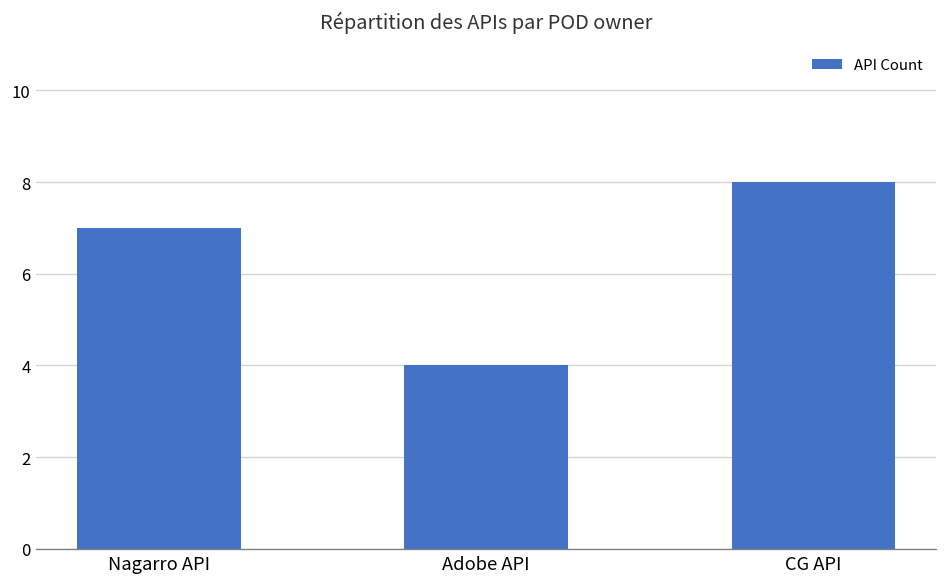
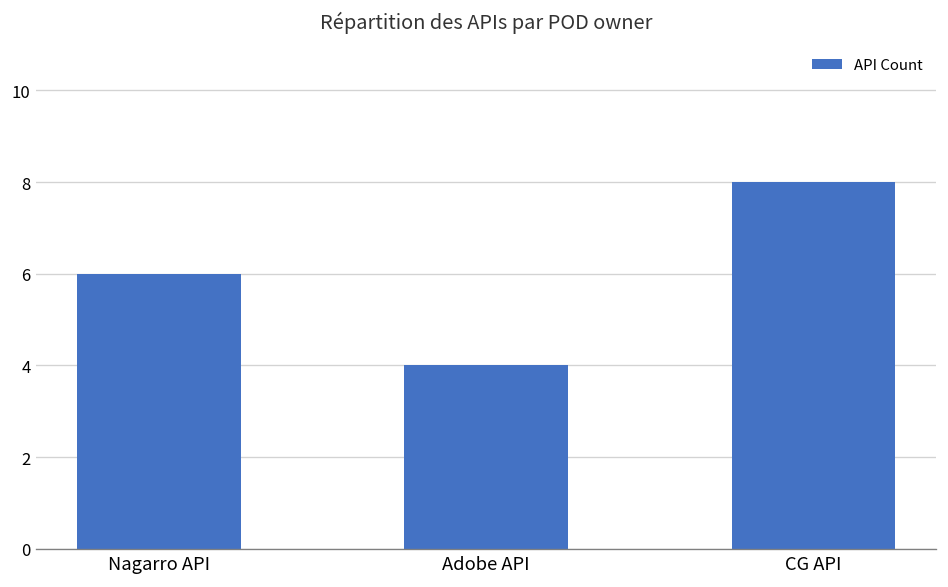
Nagarro API: 7 -> 6
